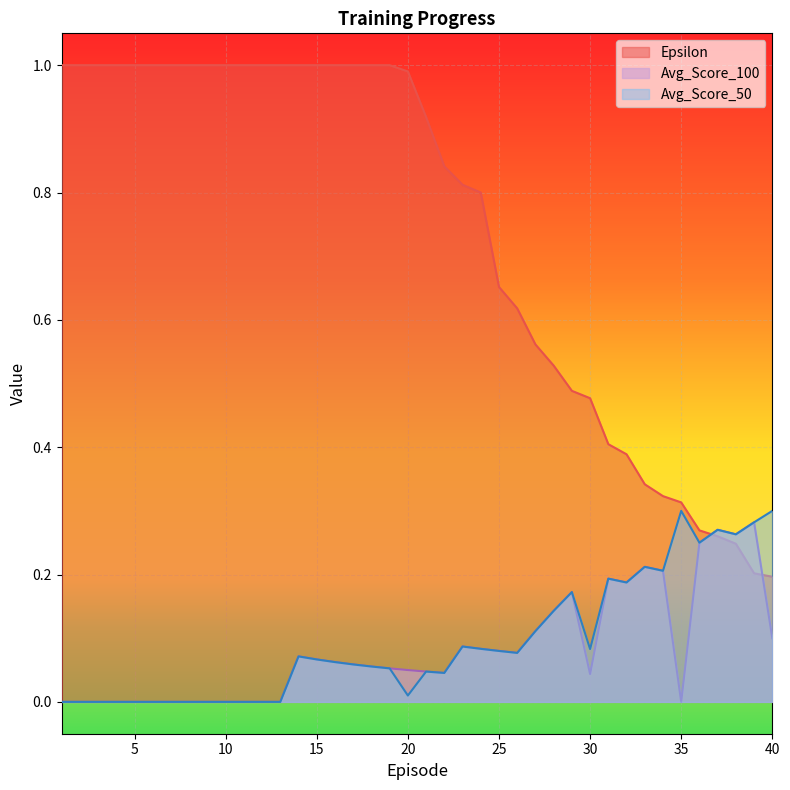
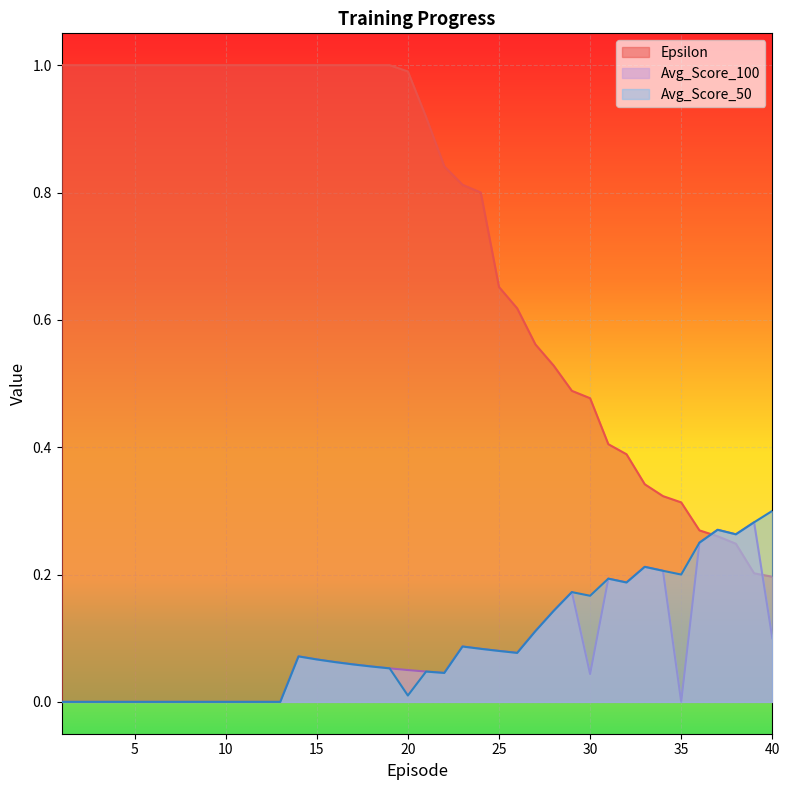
Avg_Score_50, 30: 0.08 -> 0.17
Avg_Score_50, 35: 0.3 -> 0.2
